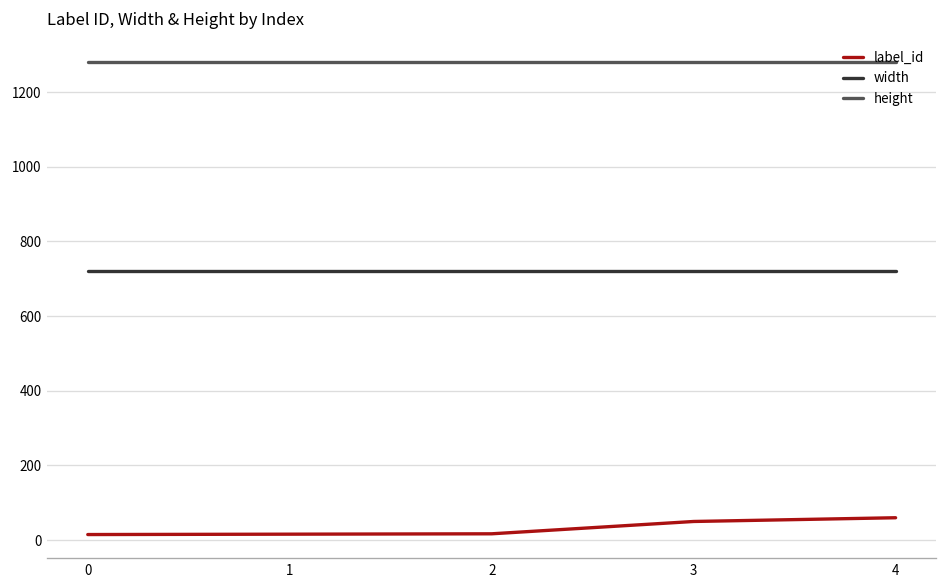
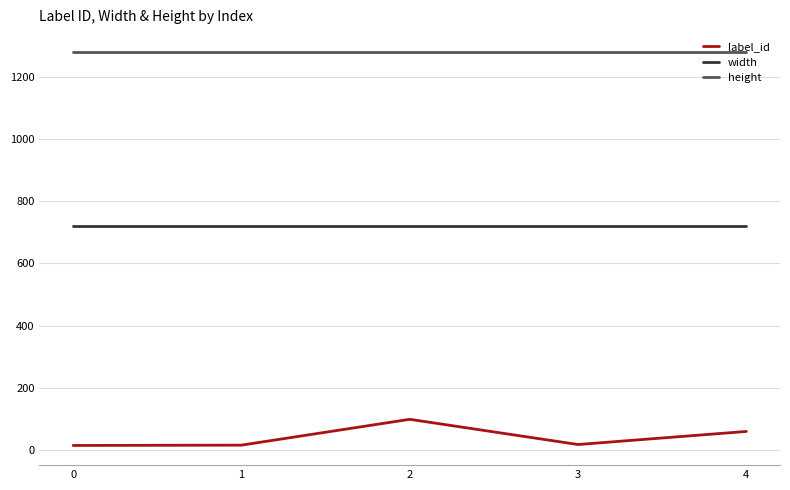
label_id, 2: 20 -> 100
label_id, 3: 50 -> 20
